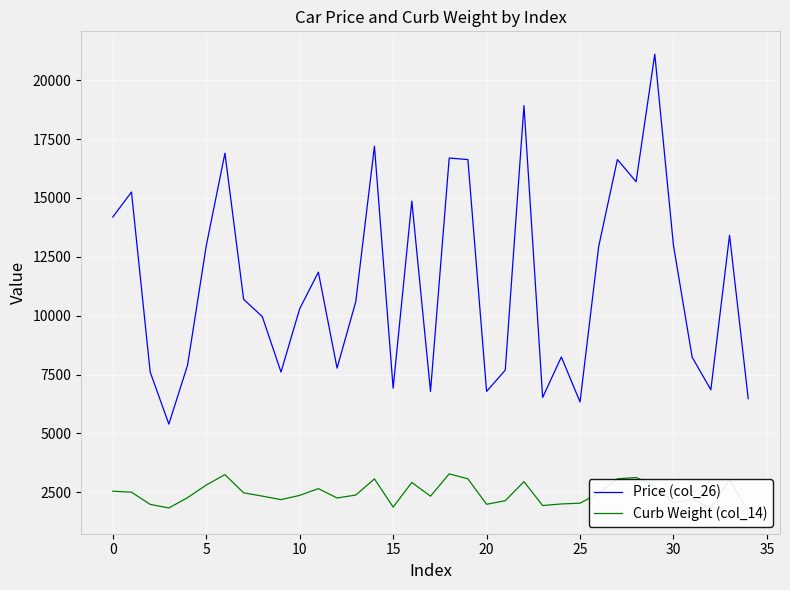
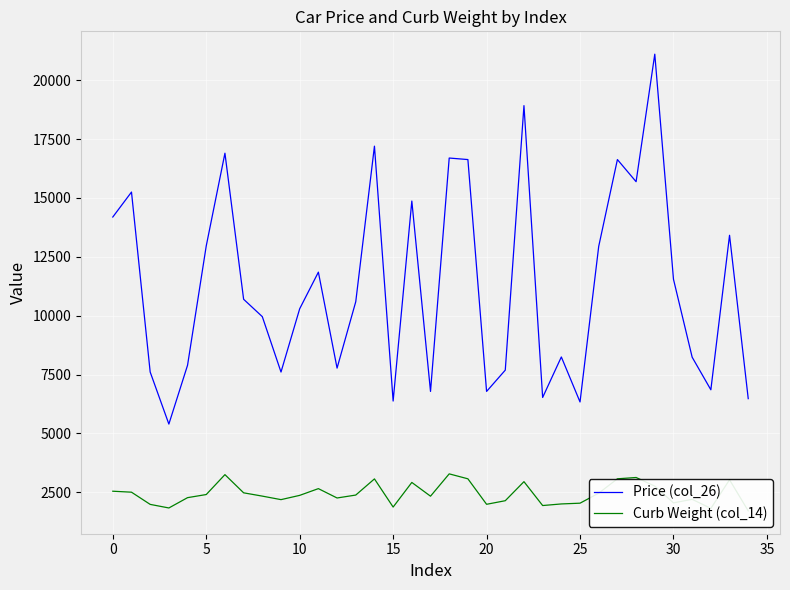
Curb Weight (col_14), 5: 2800 -> 2400
Price (col_26), 15: 6900 -> 6400
Price (col_26), 30: 13000 -> 11500
